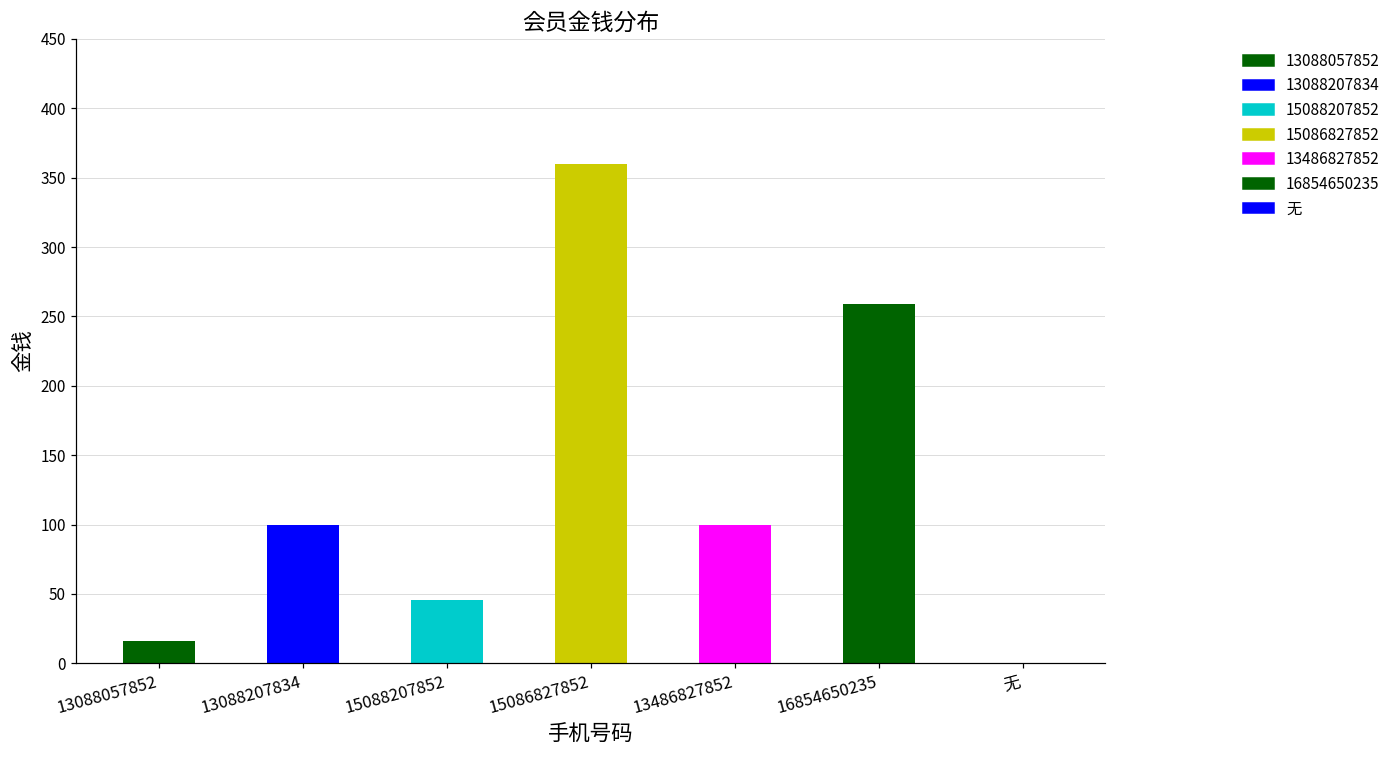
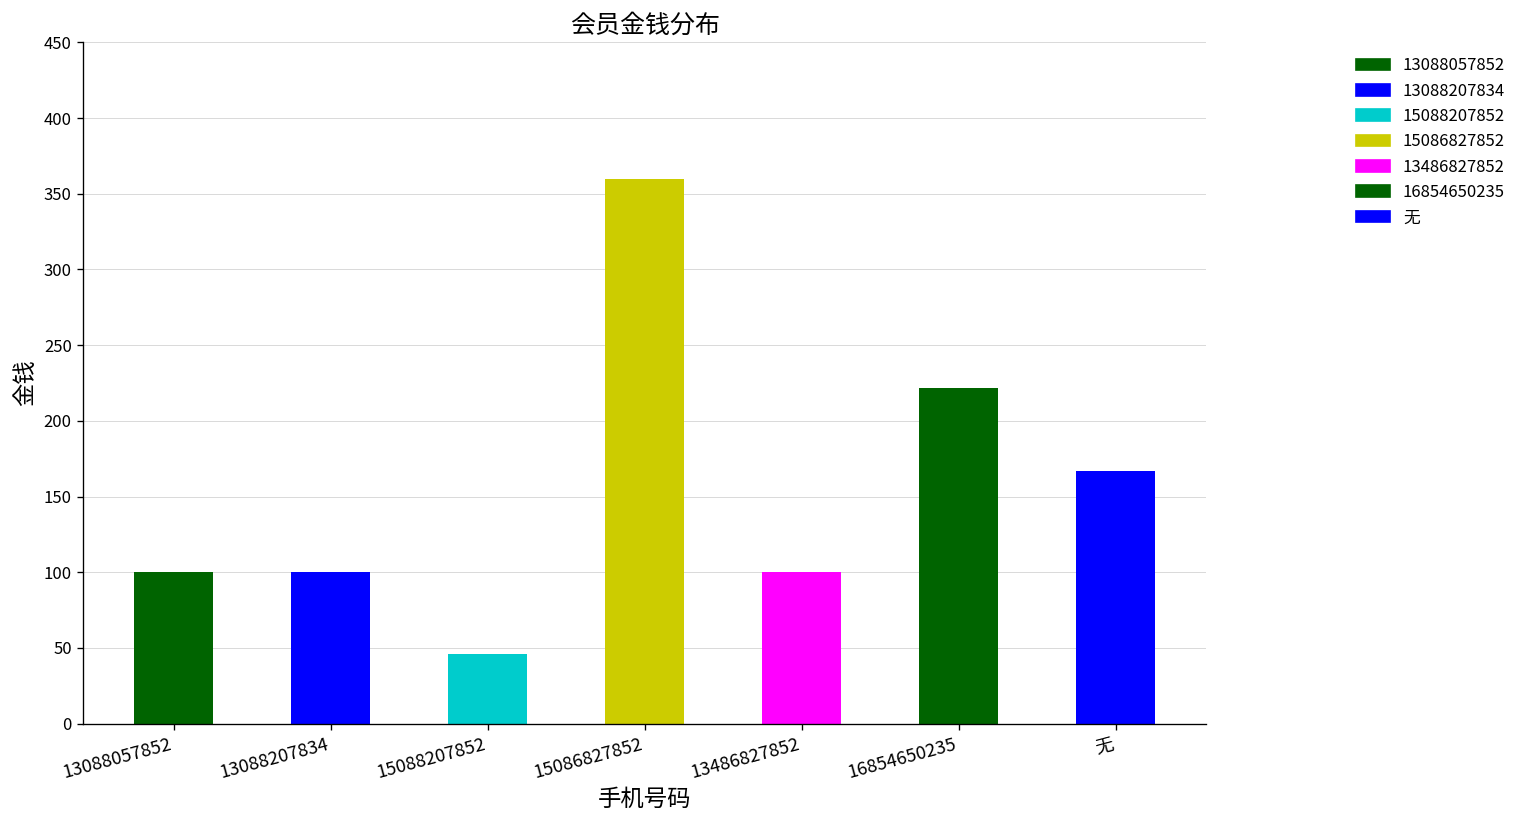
13088057852: 16 -> 100
16854650235: 259 -> 222
无: 0 -> 167
